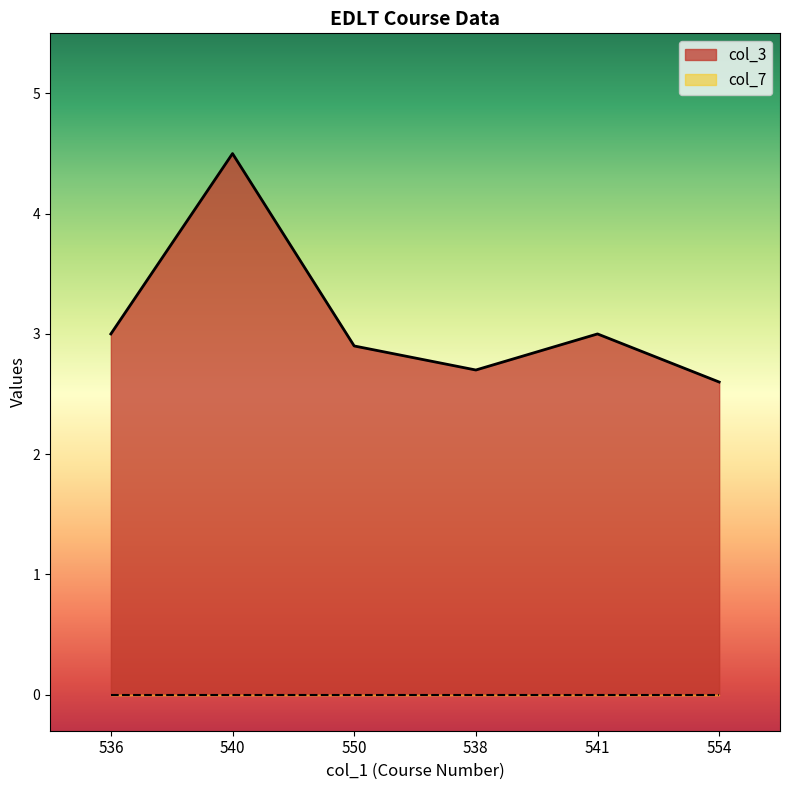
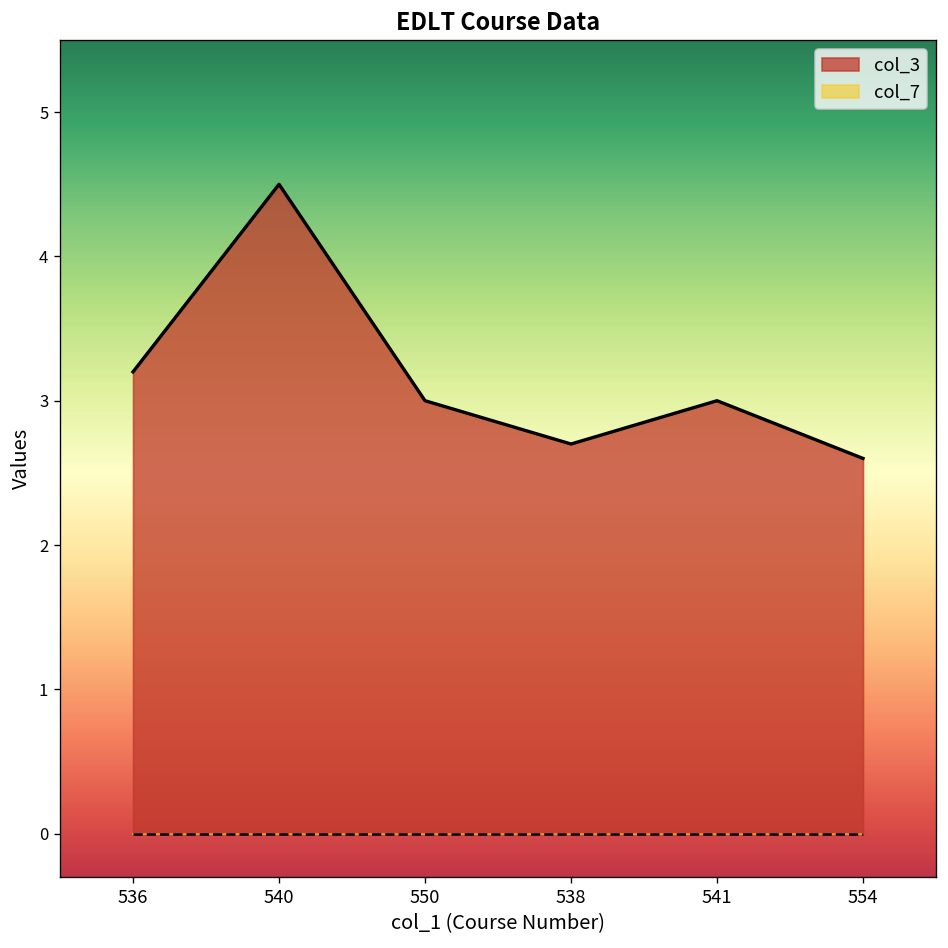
col_3, 536: 3.0 -> 3.2
col_3, 550: 2.9 -> 3.0
